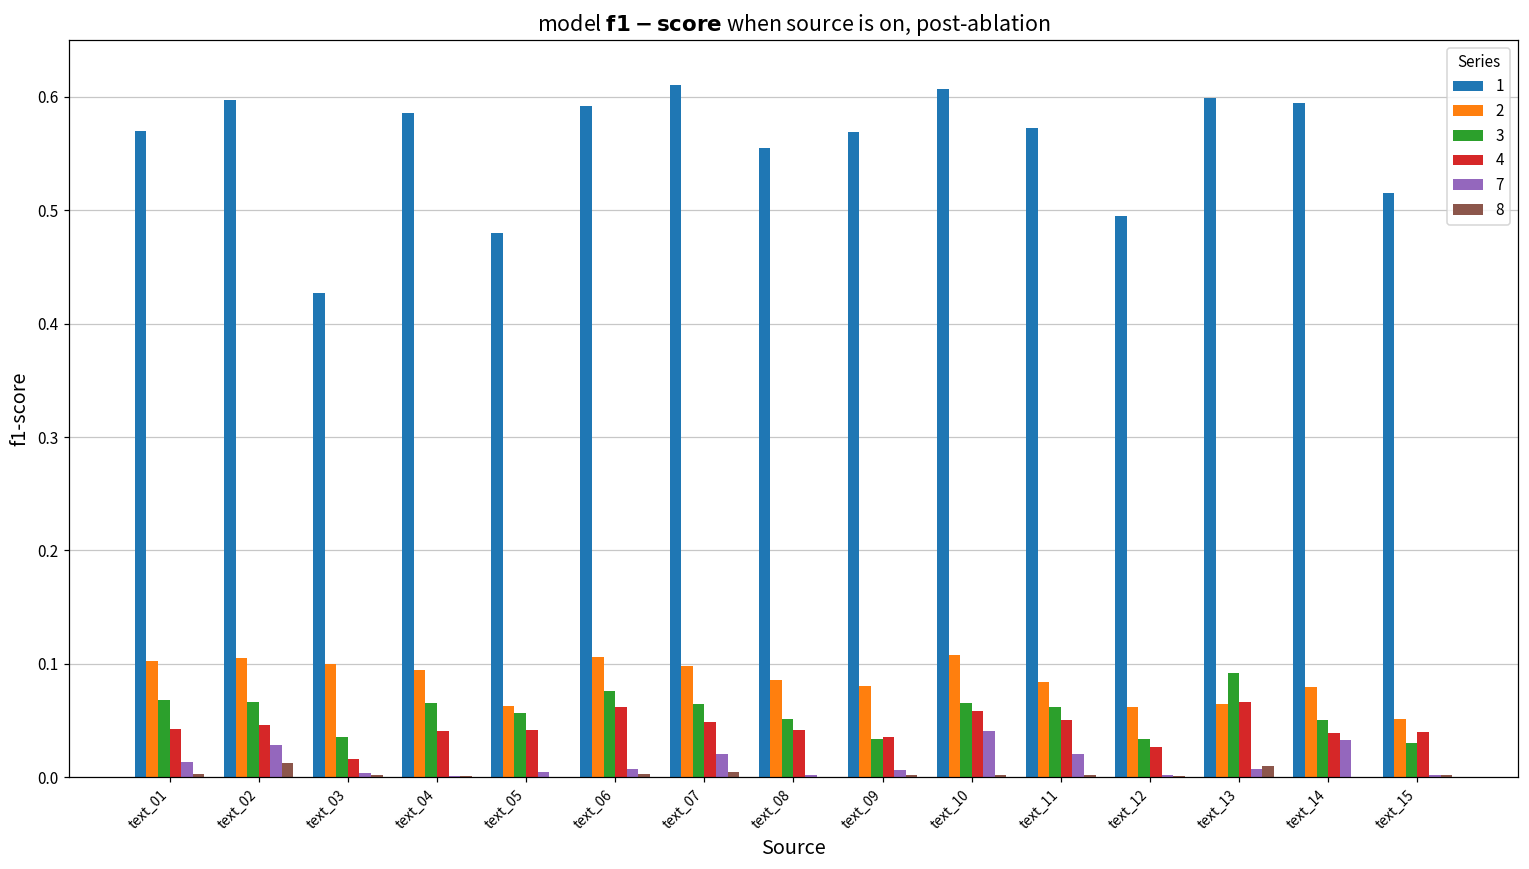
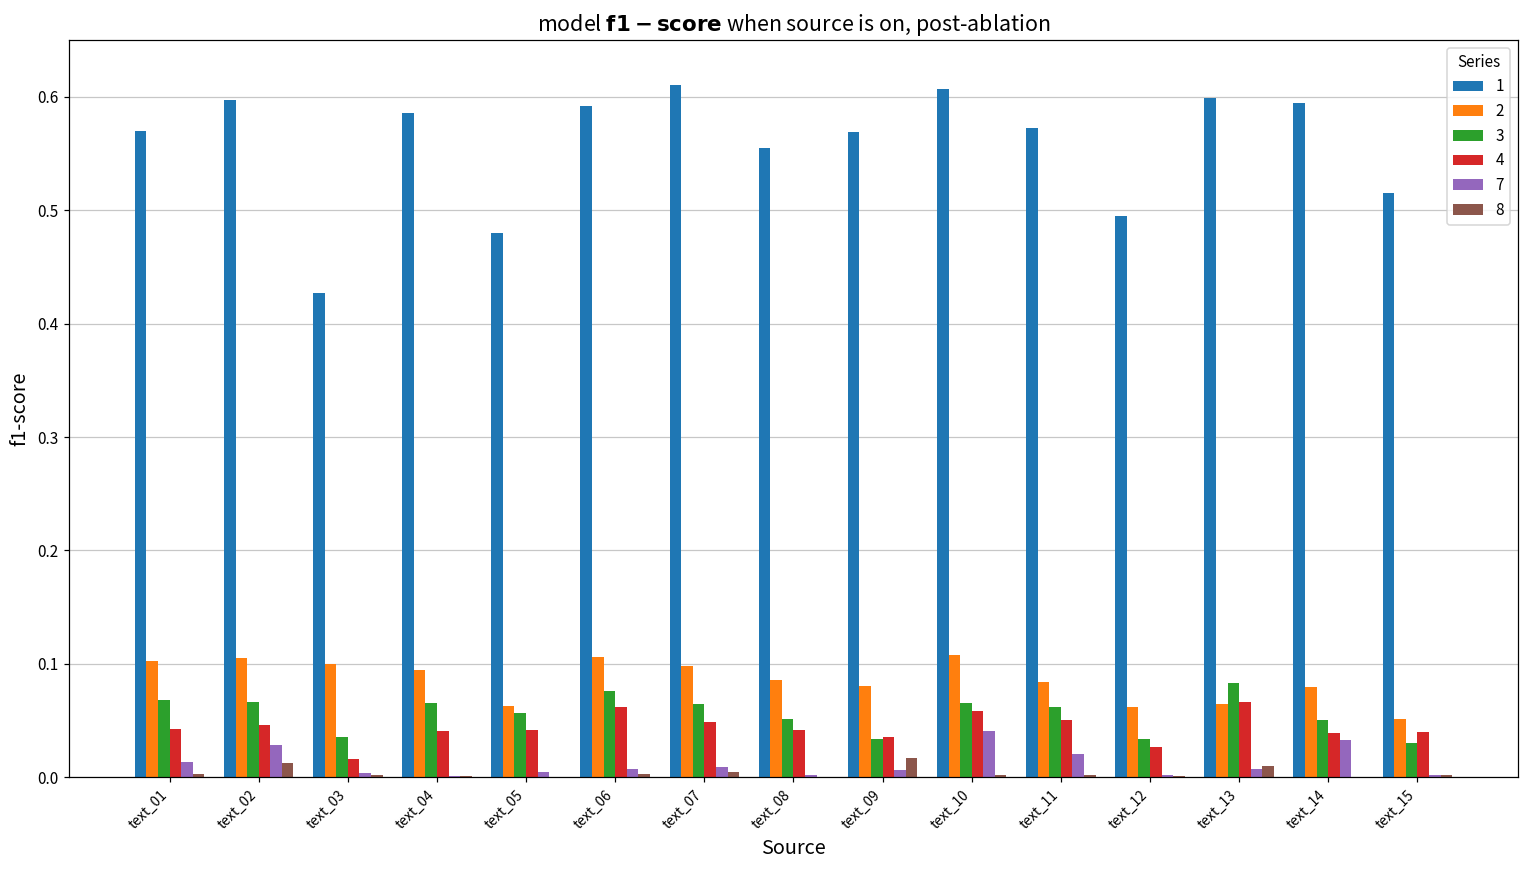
7, text_07: 0.020 -> 0.009
8, text_09: 0.002 -> 0.017
3, text_13: 0.092 -> 0.084
